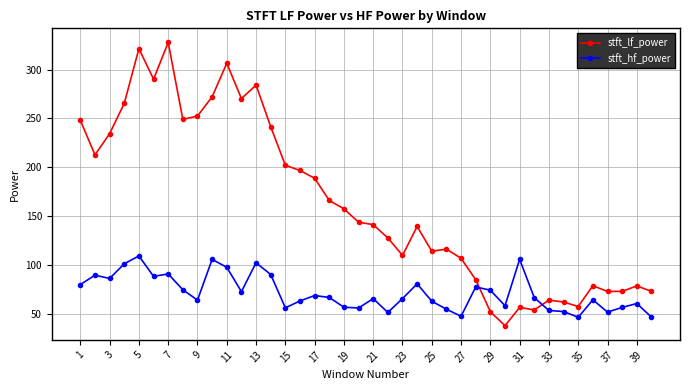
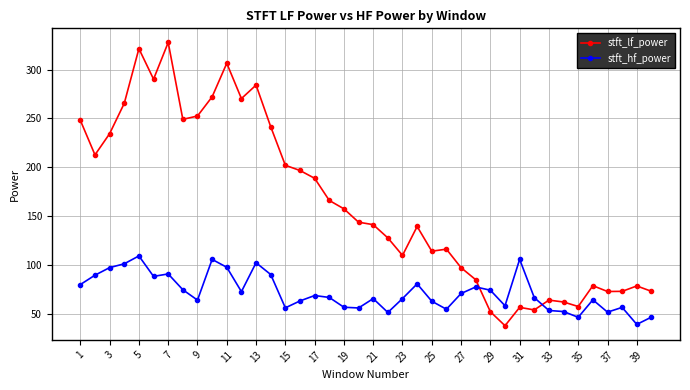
stft_hf_power, 3: 90 -> 100
stft_lf_power, 27: 110 -> 100
stft_hf_power, 27: 50 -> 70
stft_hf_power, 39: 60 -> 40
